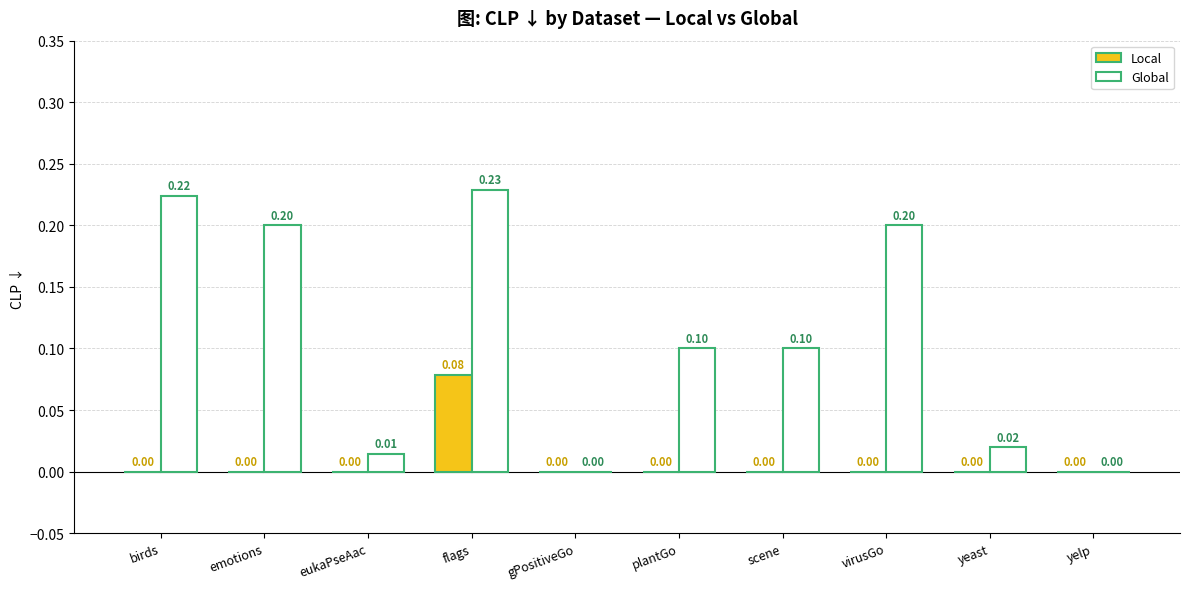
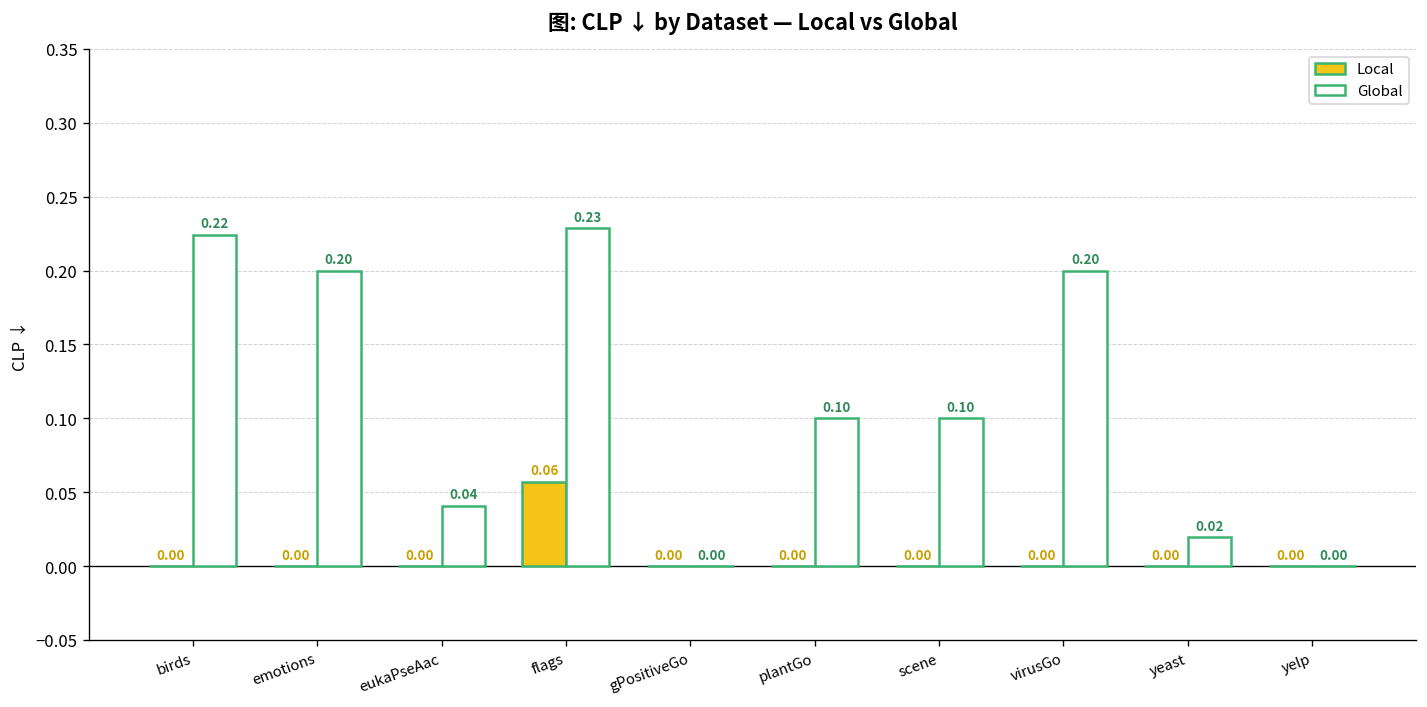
Global, eukaPseAac: 0.01 -> 0.04
Local, flags: 0.08 -> 0.06
